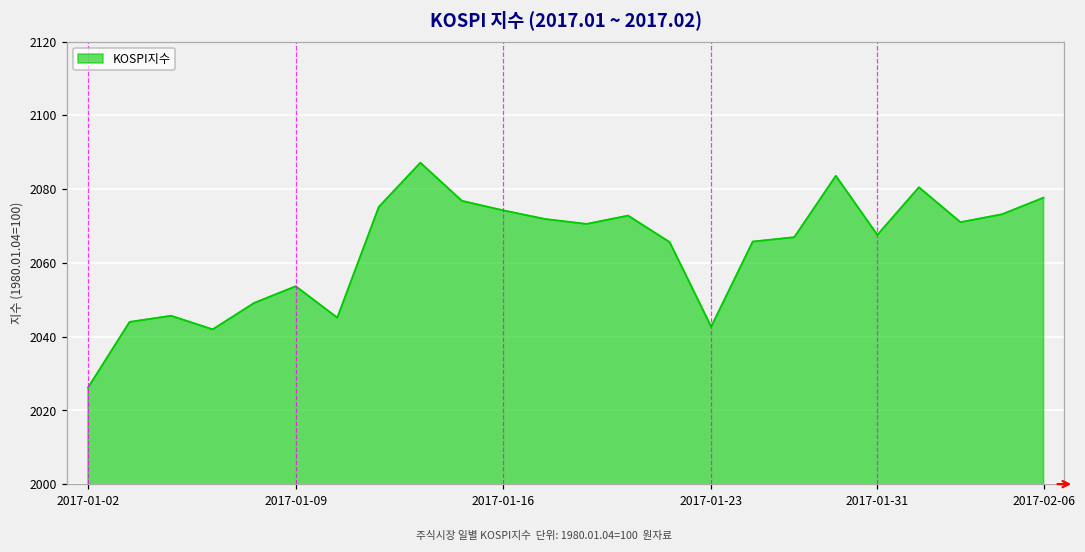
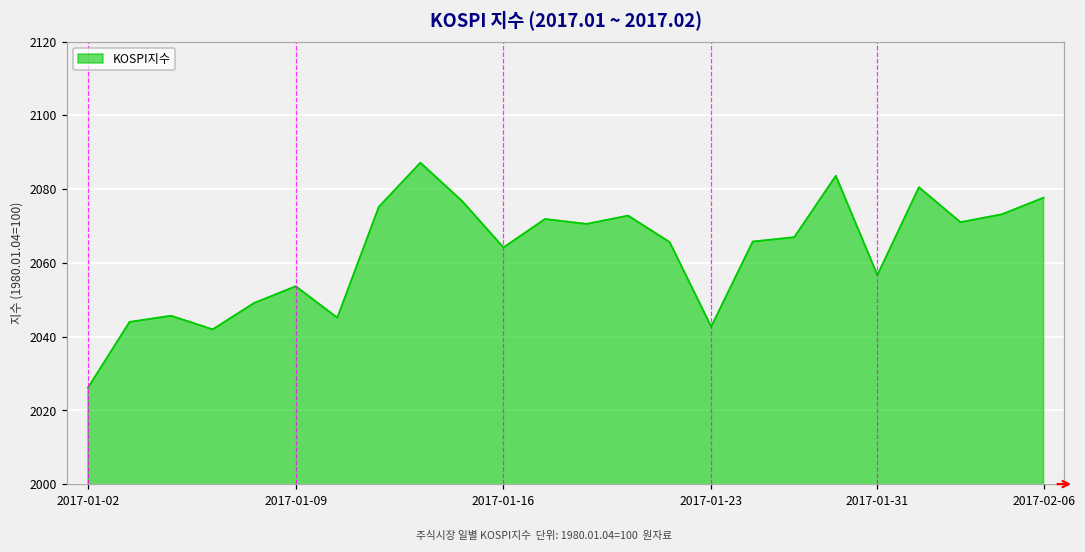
2017-01-16: 2074 -> 2064
2017-01-31: 2068 -> 2057
